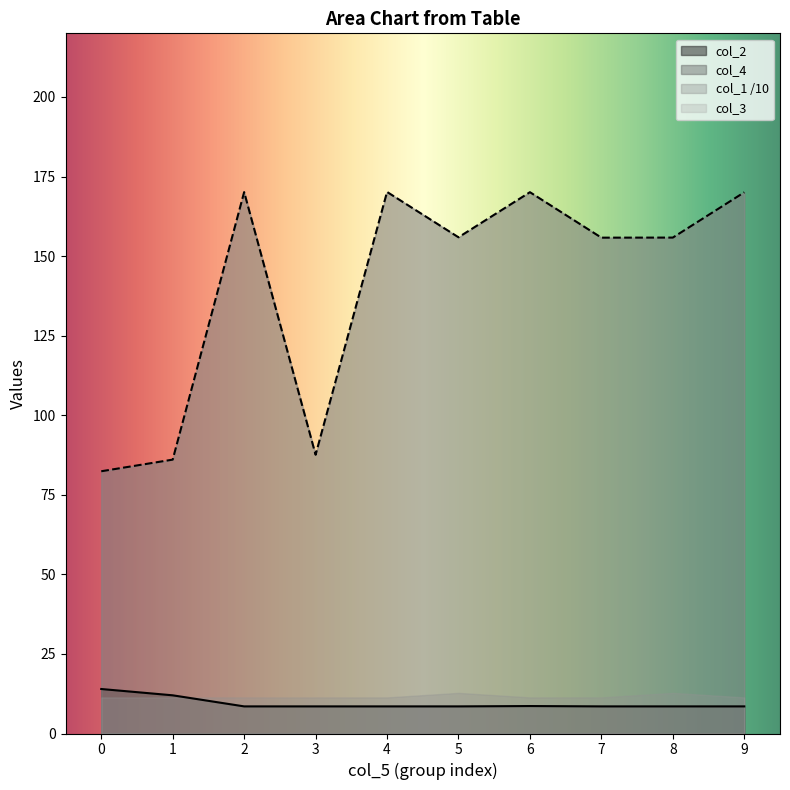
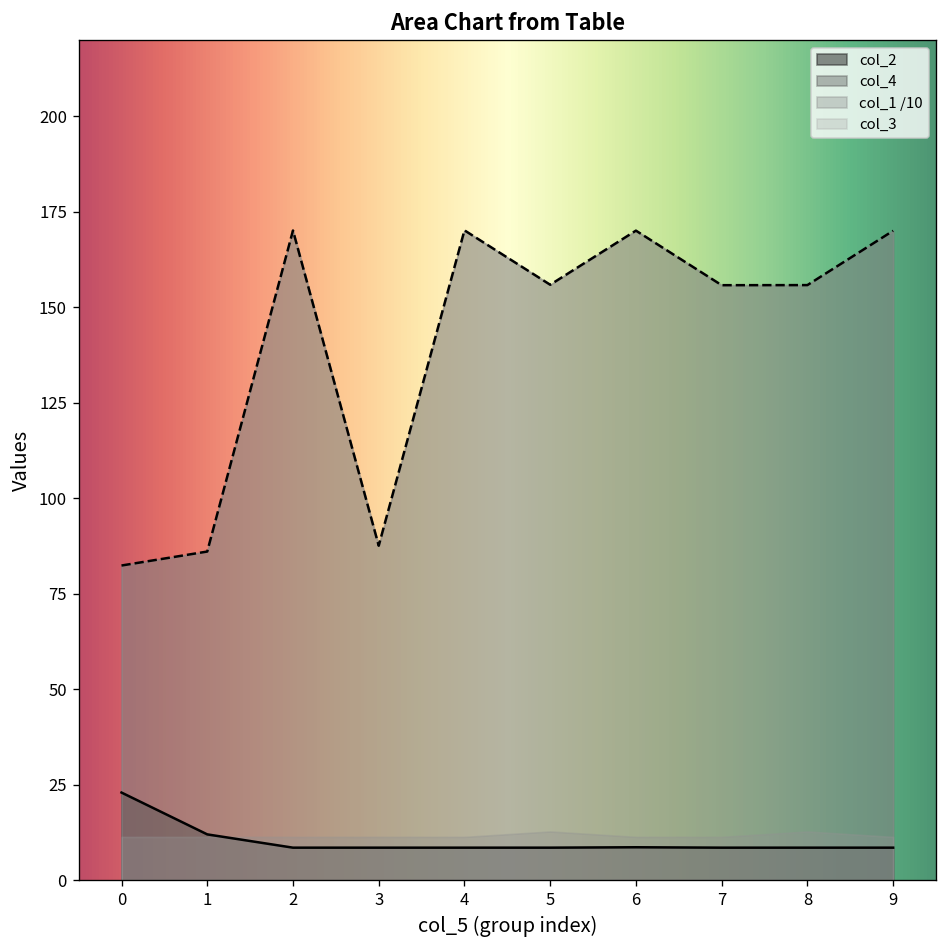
col_2, 0: 14 -> 23
